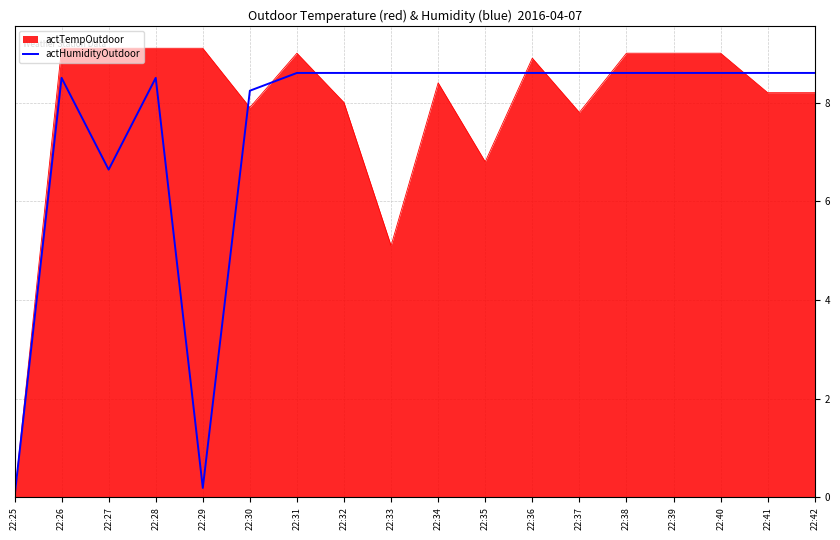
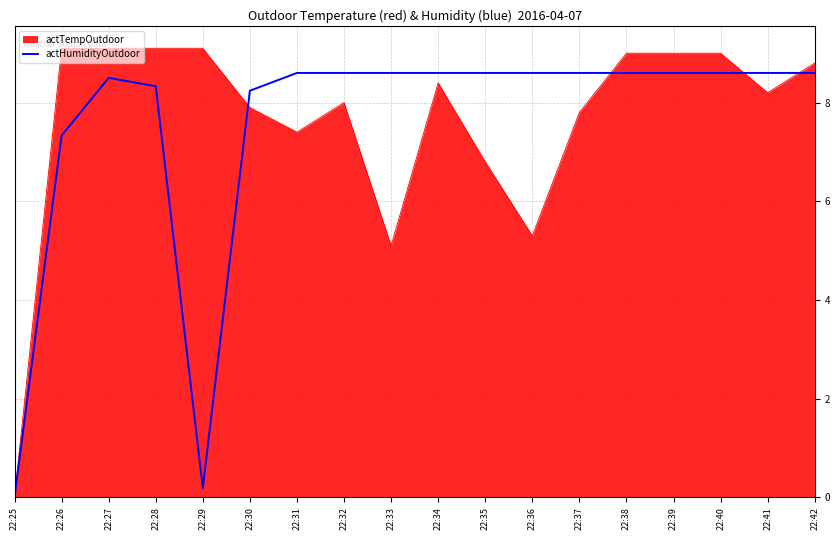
actHumidityOutdoor, 22:26: 8.5 -> 7.3
actHumidityOutdoor, 22:27: 6.6 -> 8.5
actHumidityOutdoor, 22:28: 8.5 -> 8.3
actTempOutdoor, 22:31: 9.0 -> 7.4
actTempOutdoor, 22:36: 8.9 -> 5.3
actTempOutdoor, 22:42: 8.2 -> 8.8
